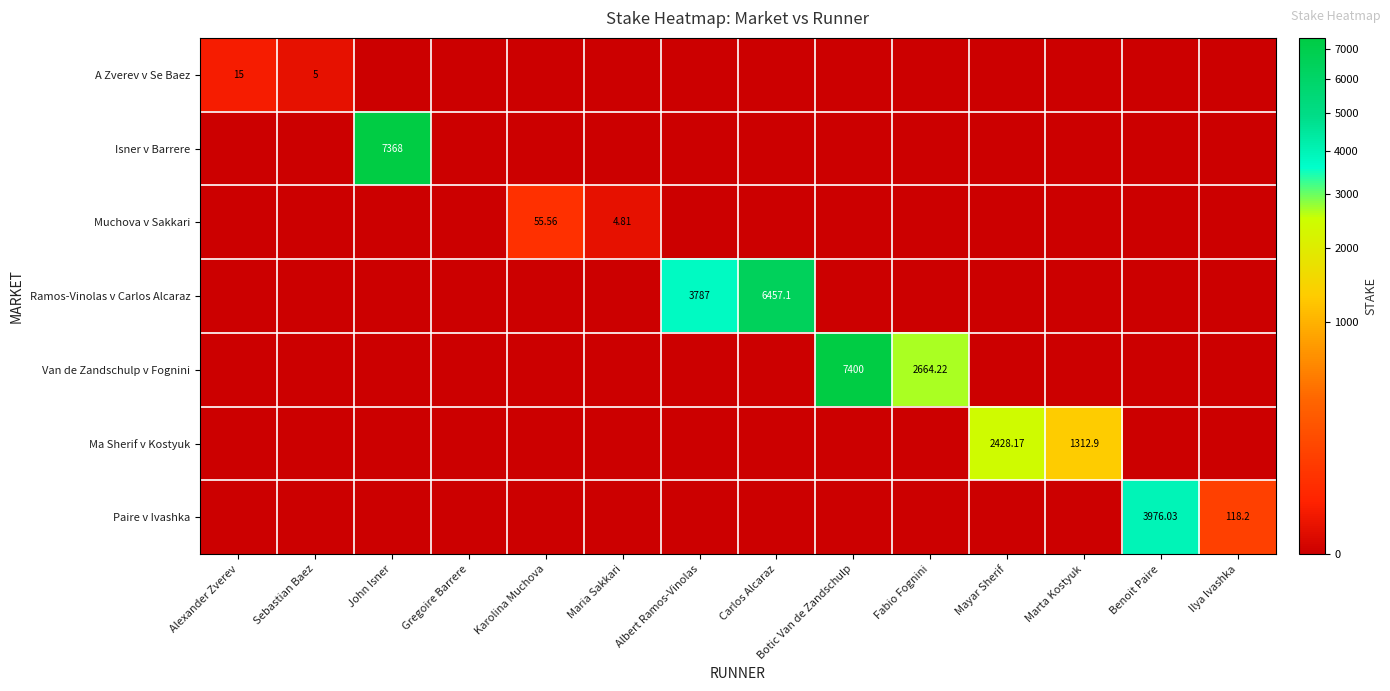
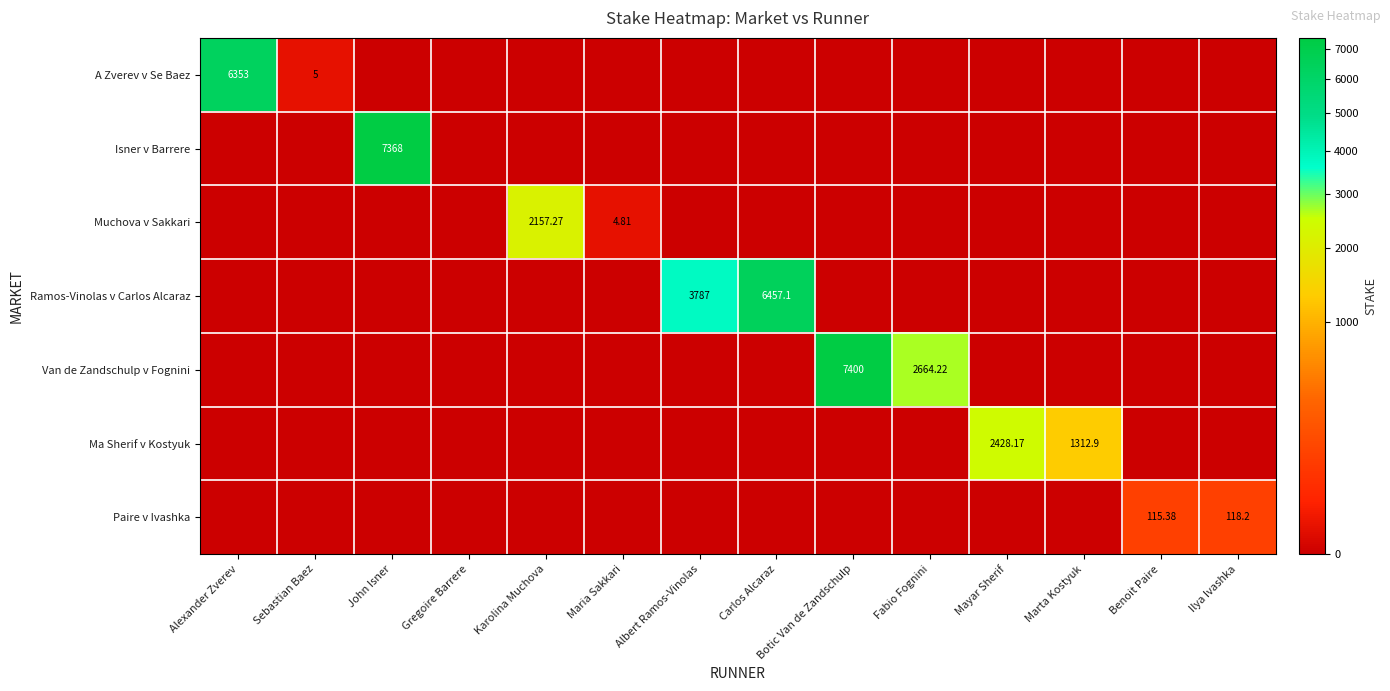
A Zverev v Se Baez, Alexander Zverev: 15 -> 6353
Muchova v Sakkari, Karolina Muchova: 55.56 -> 2157.27
Paire v Ivashka, Benoit Paire: 3976.03 -> 115.38
